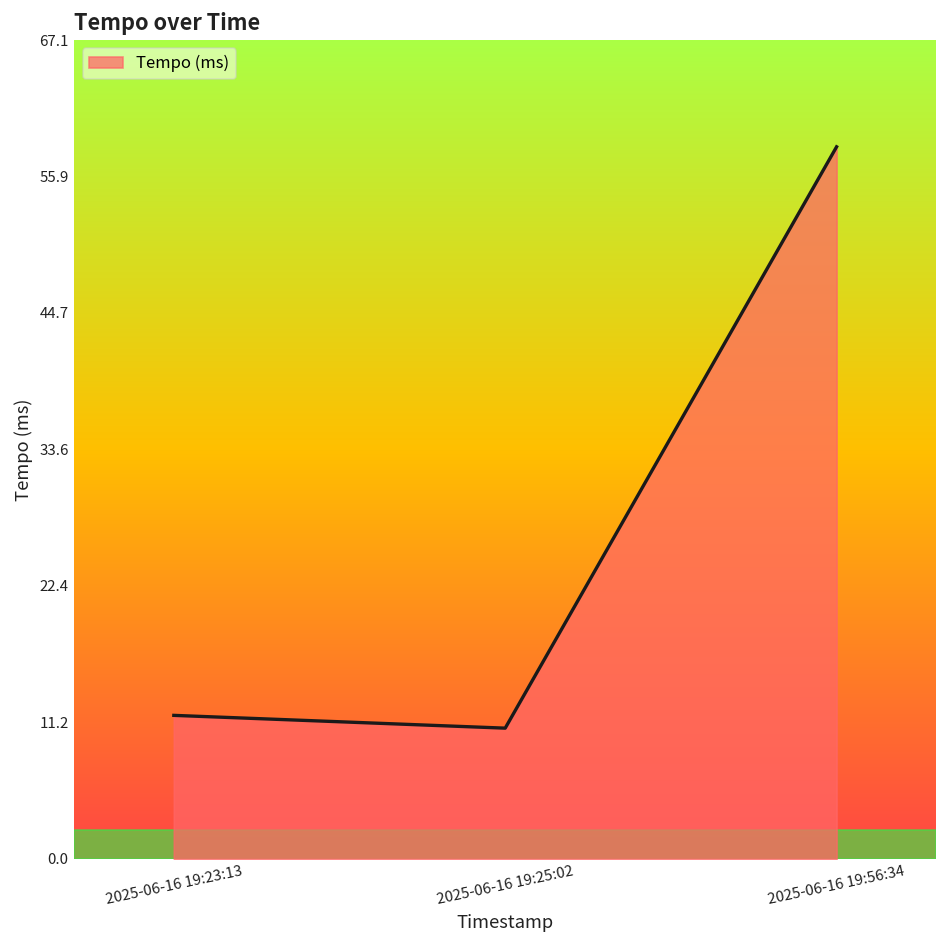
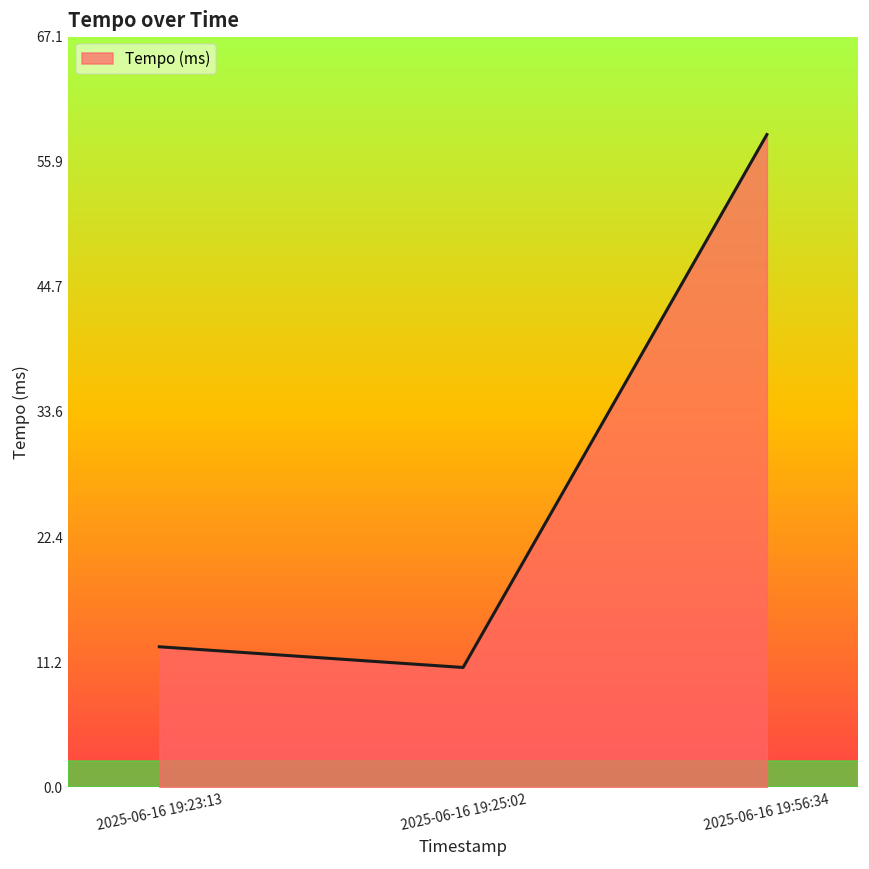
2025-06-16 19:23:13: 11.8 -> 12.6
